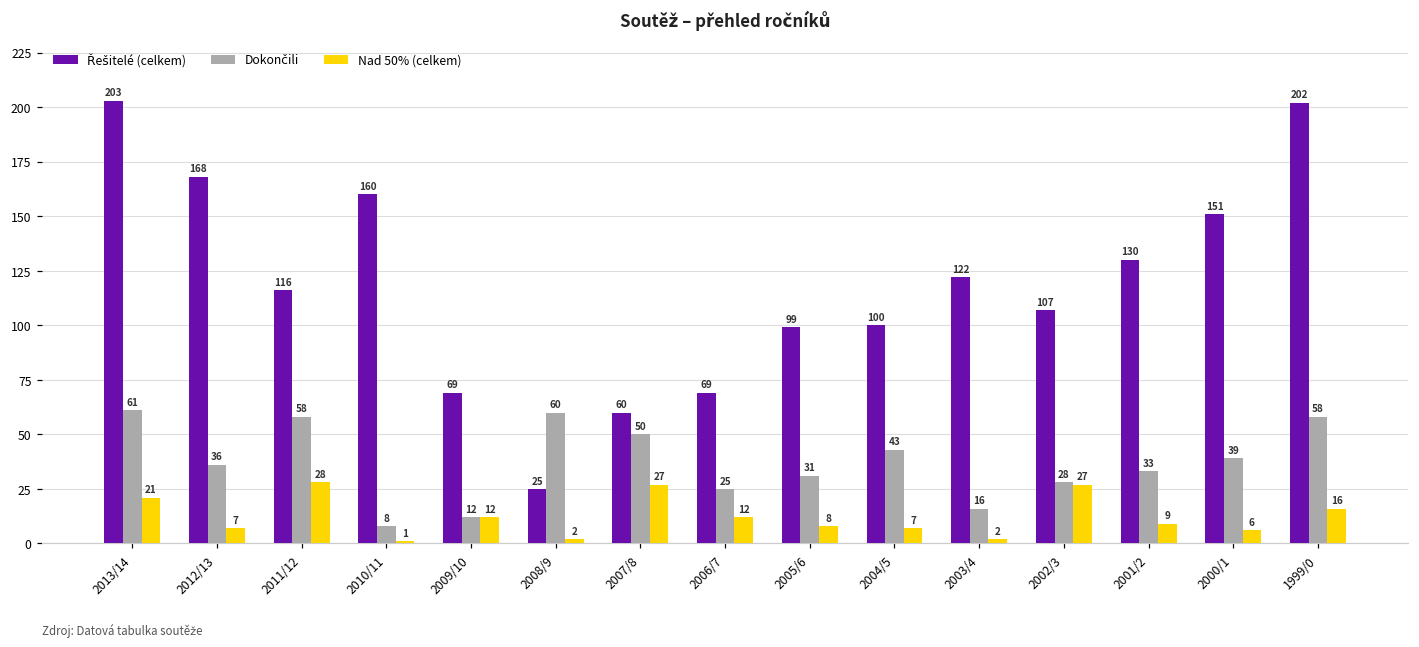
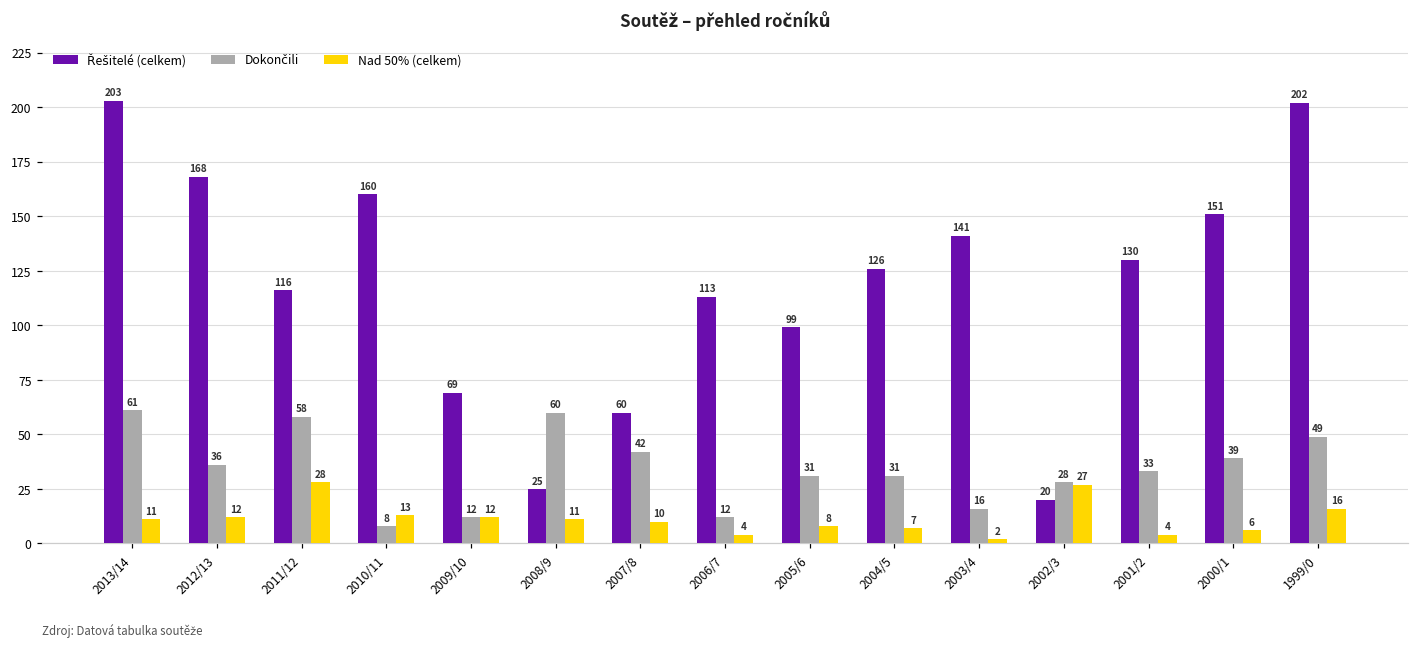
Nad 50% (celkem), 2013/14: 21 -> 11
Nad 50% (celkem), 2012/13: 7 -> 12
Nad 50% (celkem), 2010/11: 1 -> 13
Nad 50% (celkem), 2008/9: 2 -> 11
Dokončili, 2007/8: 50 -> 42
Nad 50% (celkem), 2007/8: 27 -> 10
Řešitelé (celkem), 2006/7: 69 -> 113
Dokončili, 2006/7: 25 -> 12
Nad 50% (celkem), 2006/7: 12 -> 4
Řešitelé (celkem), 2004/5: 100 -> 126
Dokončili, 2004/5: 43 -> 31
Řešitelé (celkem), 2003/4: 122 -> 141
Řešitelé (celkem), 2002/3: 107 -> 20
Nad 50% (celkem), 2001/2: 9 -> 4
Dokončili, 1999/0: 58 -> 49
